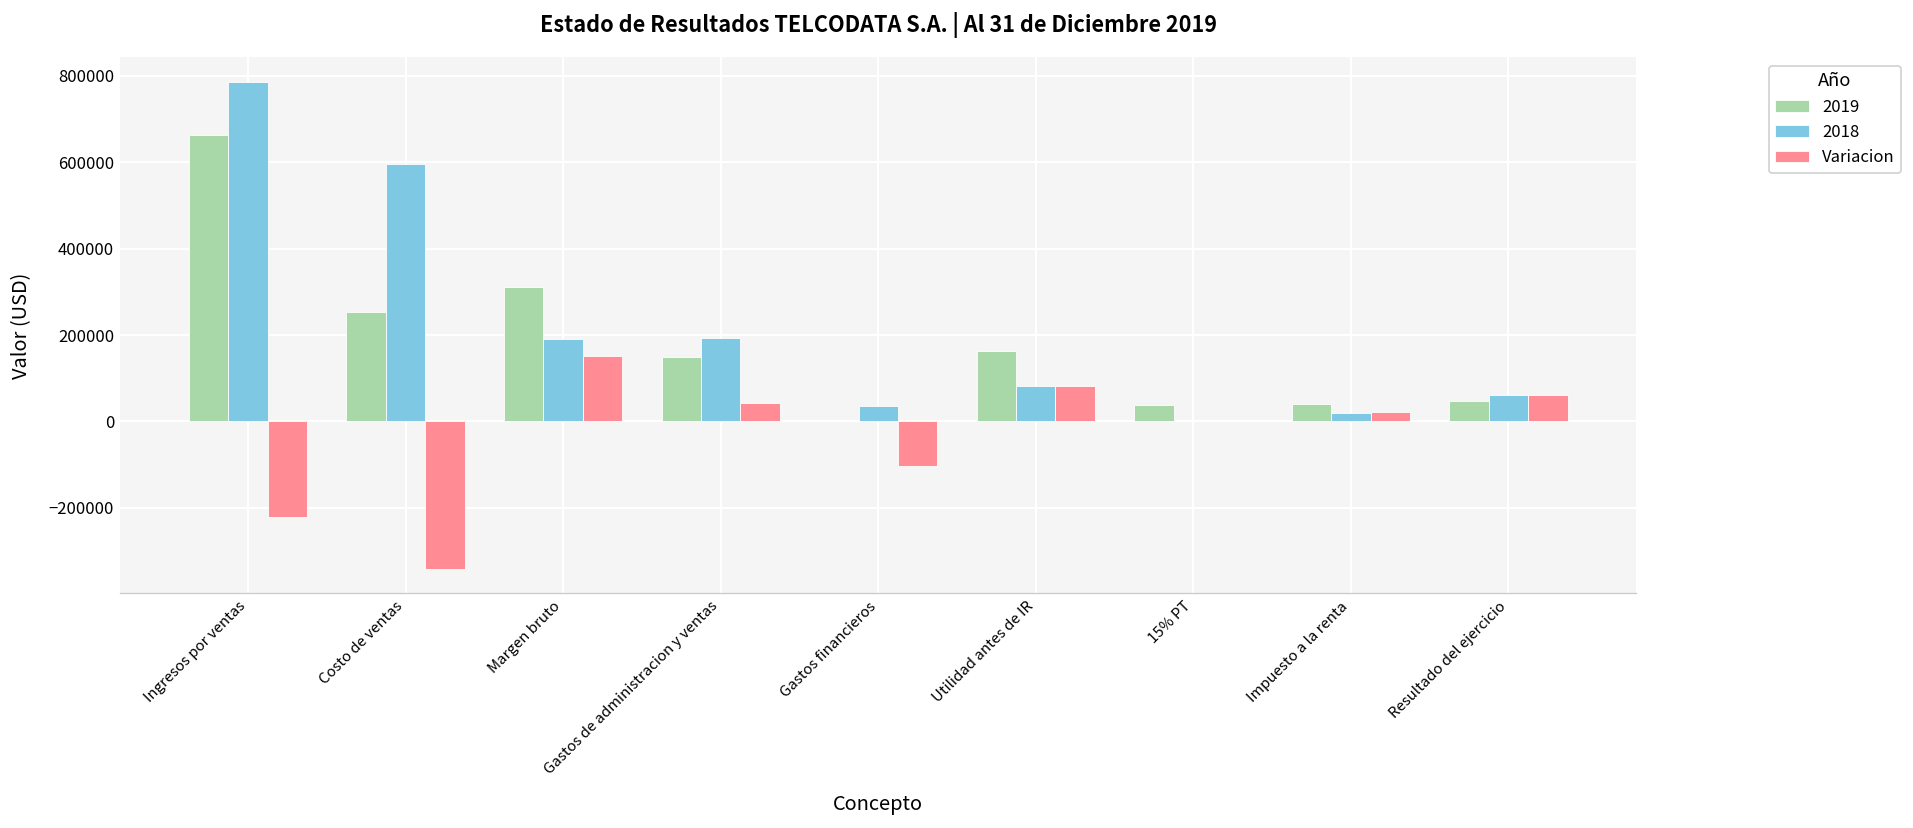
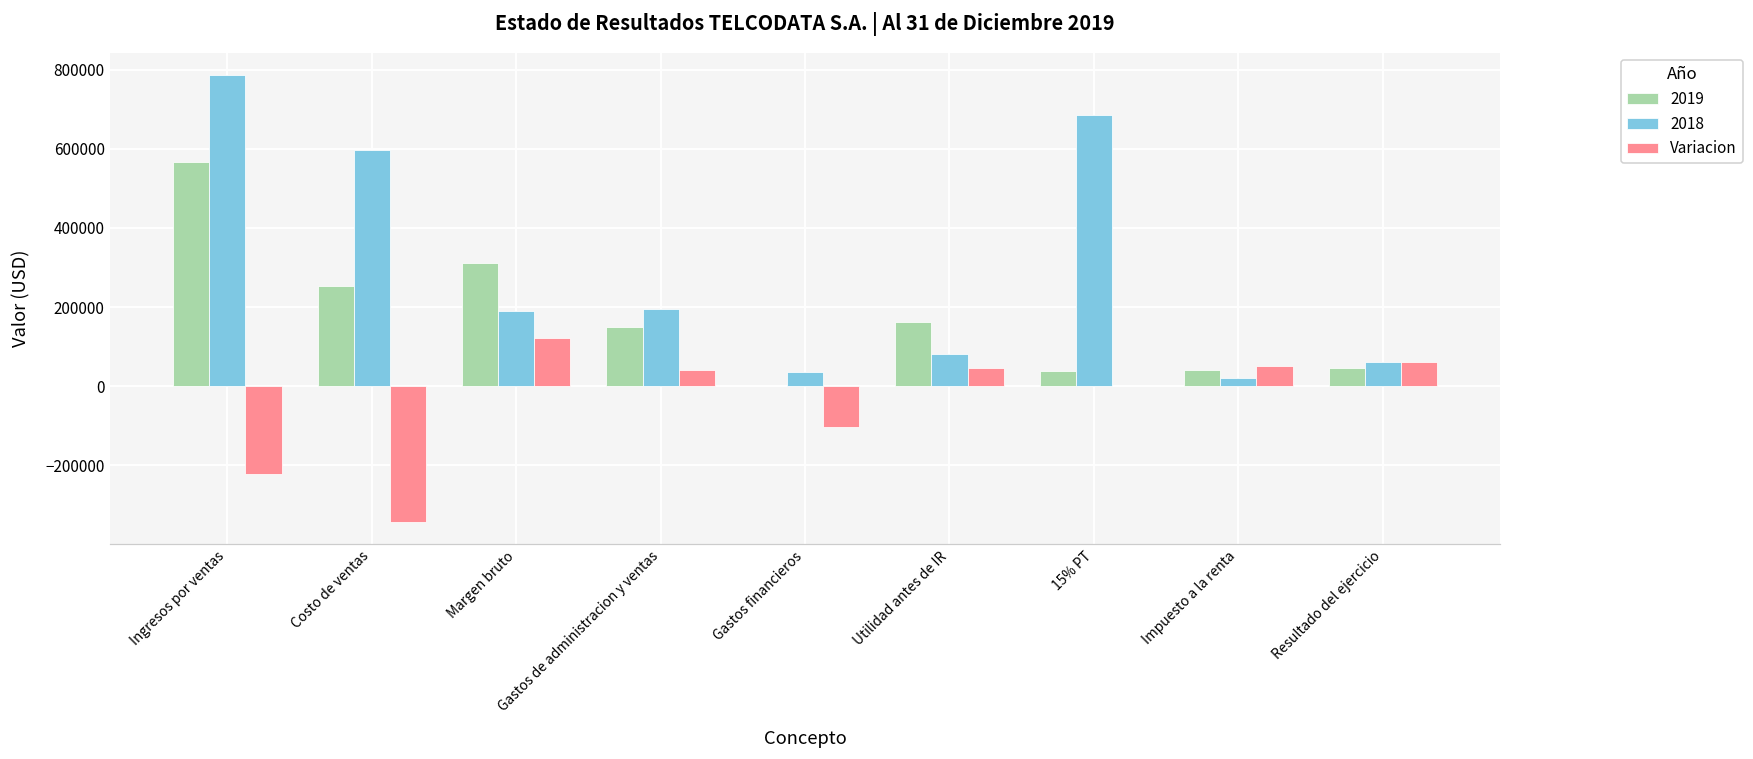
2019, Ingresos por ventas: 660000 -> 570000
Variacion, Margen bruto: 150000 -> 120000
Variacion, Utilidad antes de IR: 80000 -> 50000
2018, 15% PT: 0 -> 690000
Variacion, Impuesto a la renta: 20000 -> 50000
